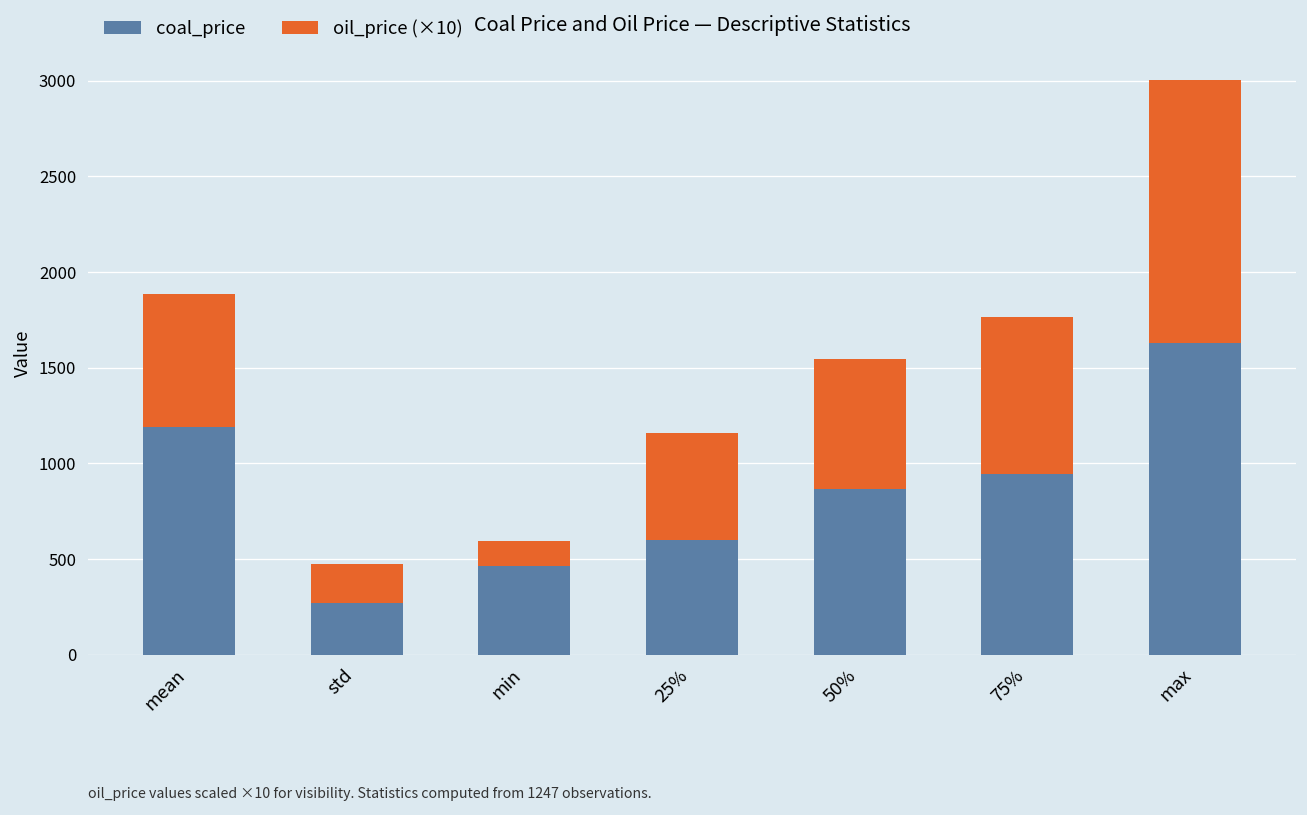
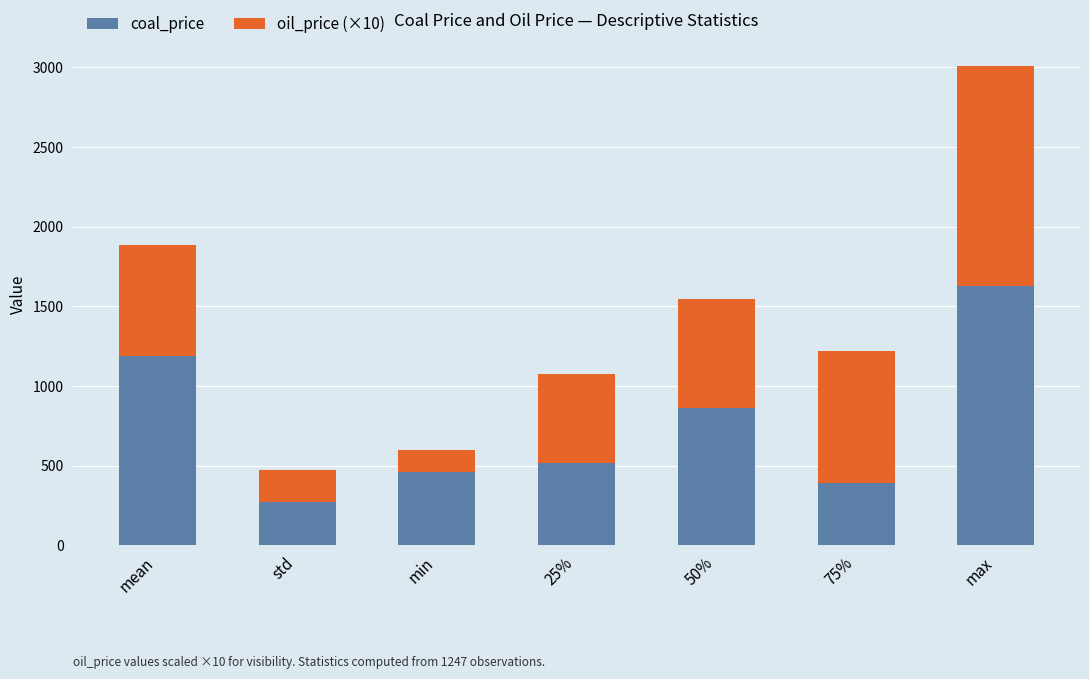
coal_price, 25%: 600 -> 520
coal_price, 75%: 950 -> 390
